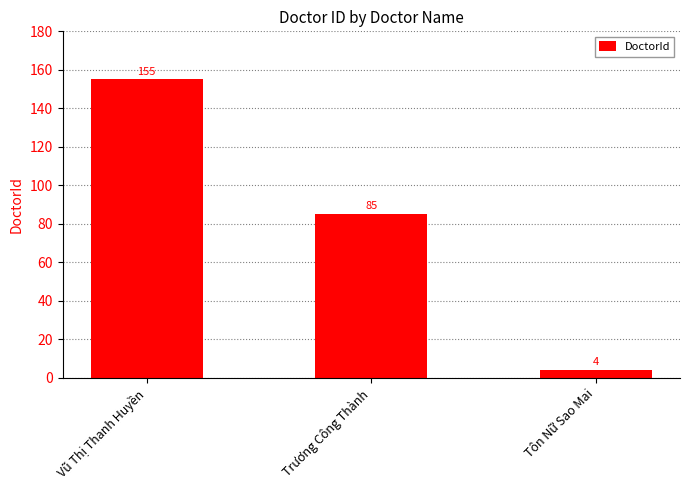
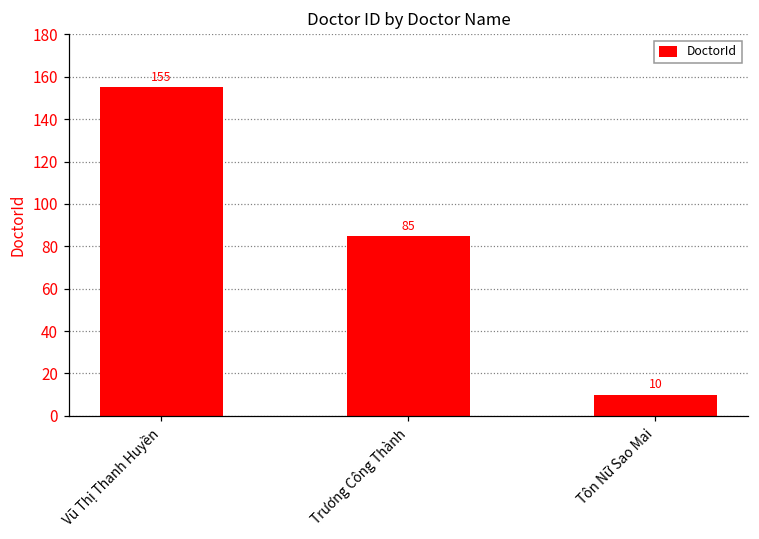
Tôn Nữ Sao Mai: 4 -> 10
